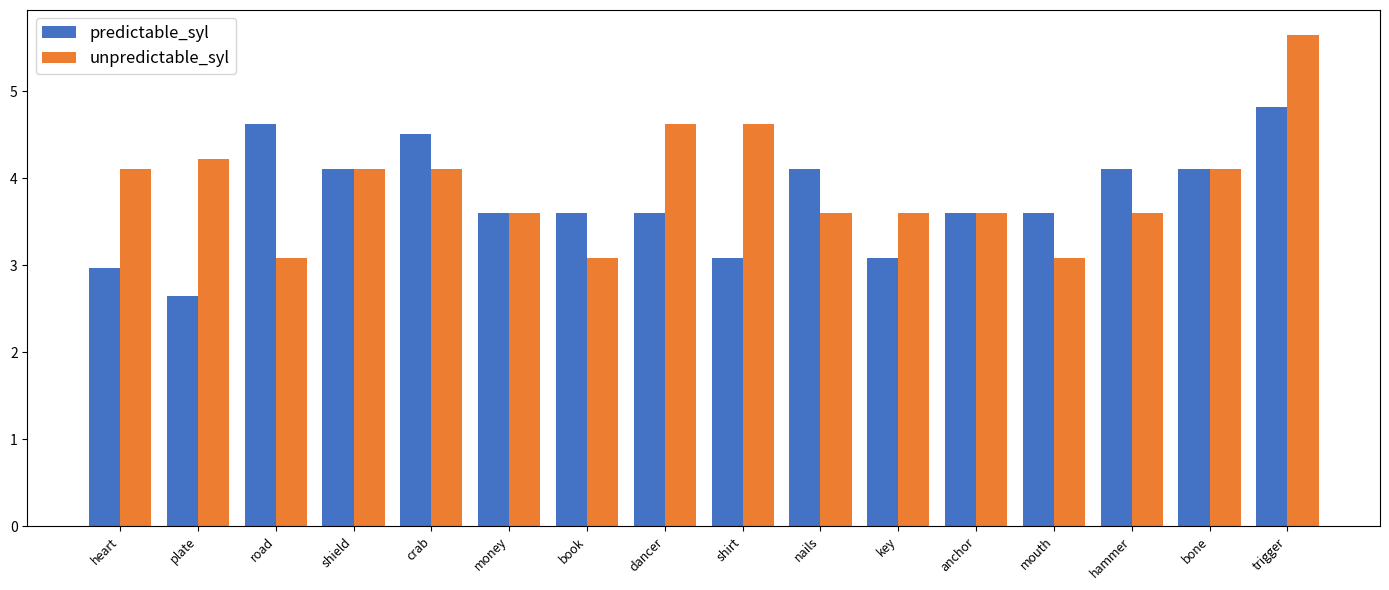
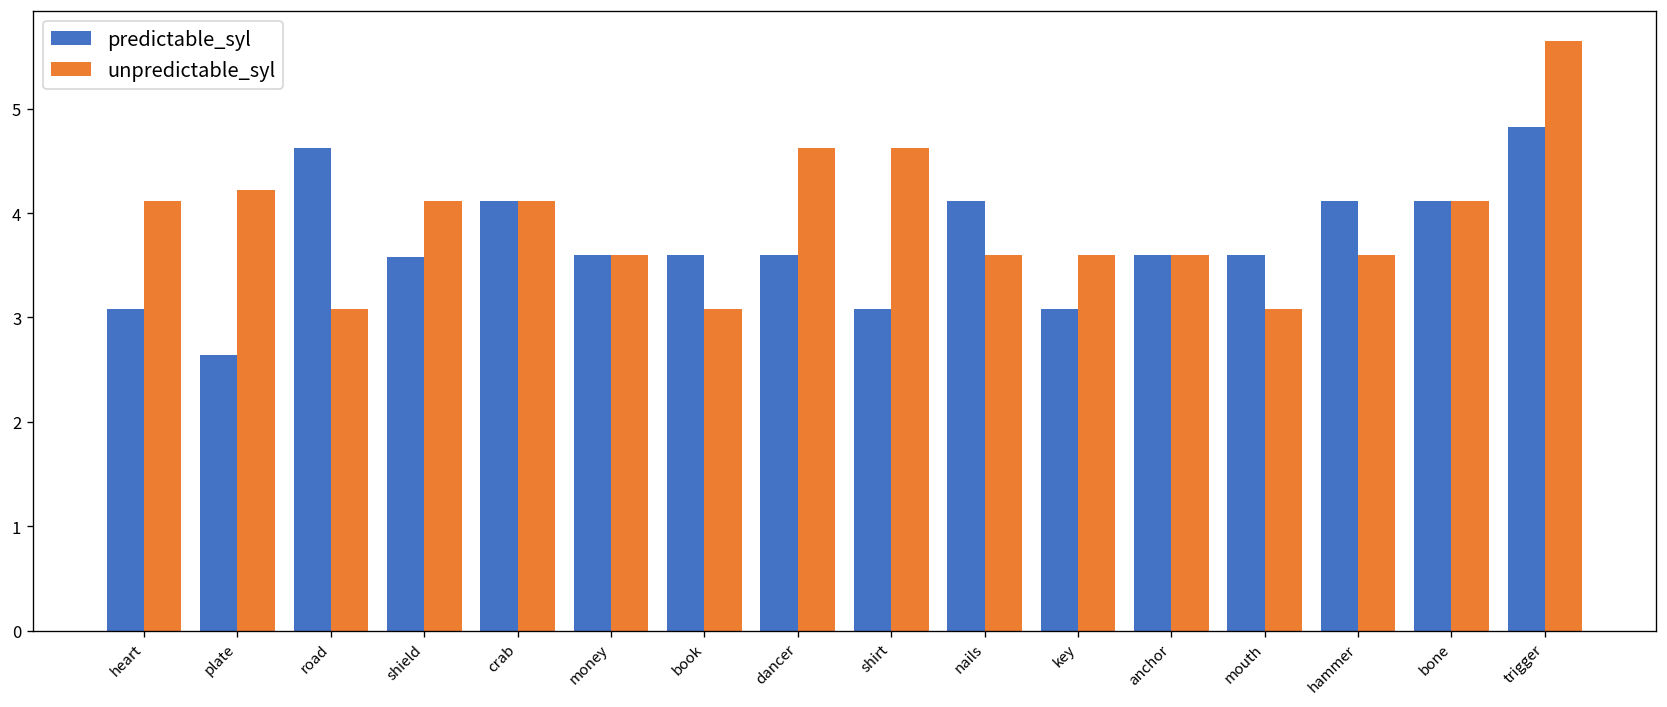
predictable_syl, heart: 3.0 -> 3.1
predictable_syl, shield: 4.1 -> 3.6
predictable_syl, crab: 4.5 -> 4.1
